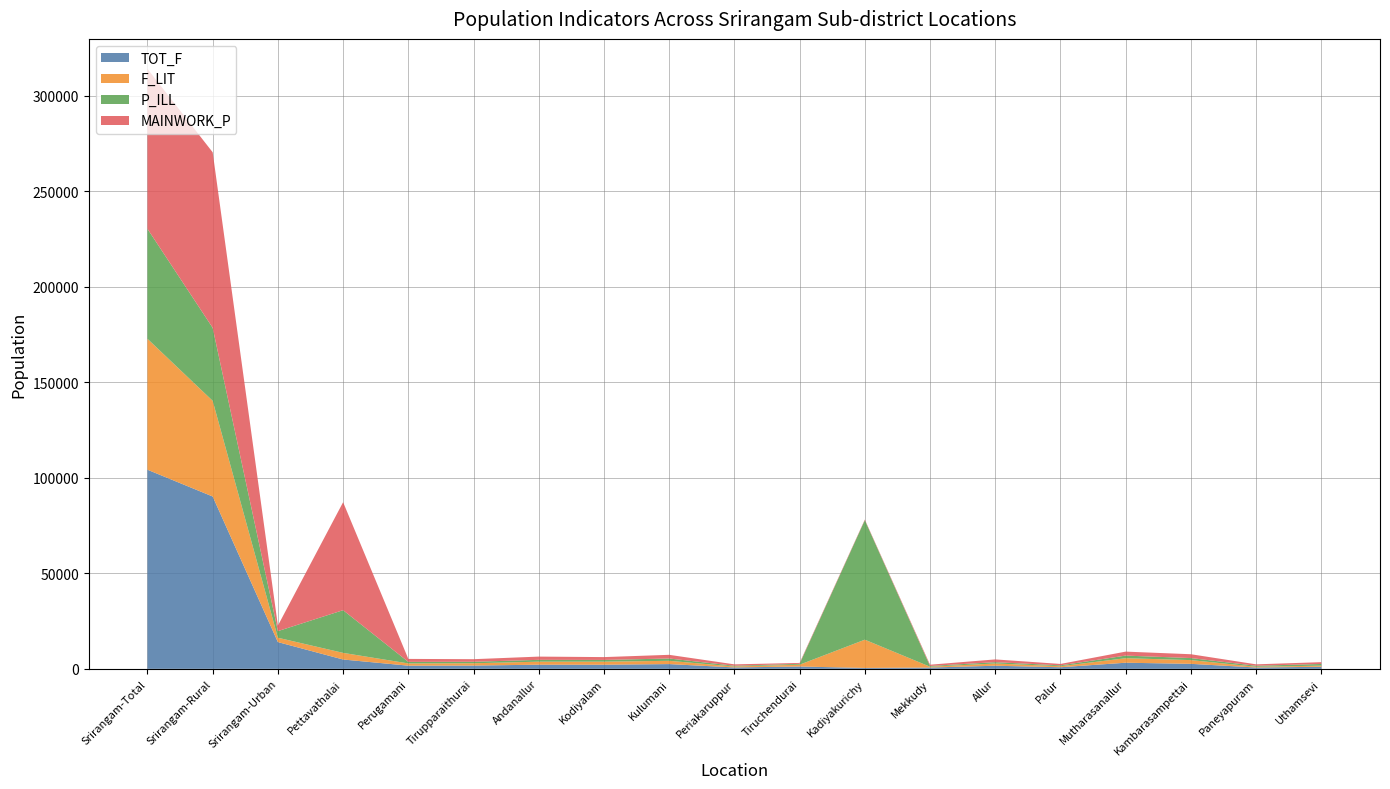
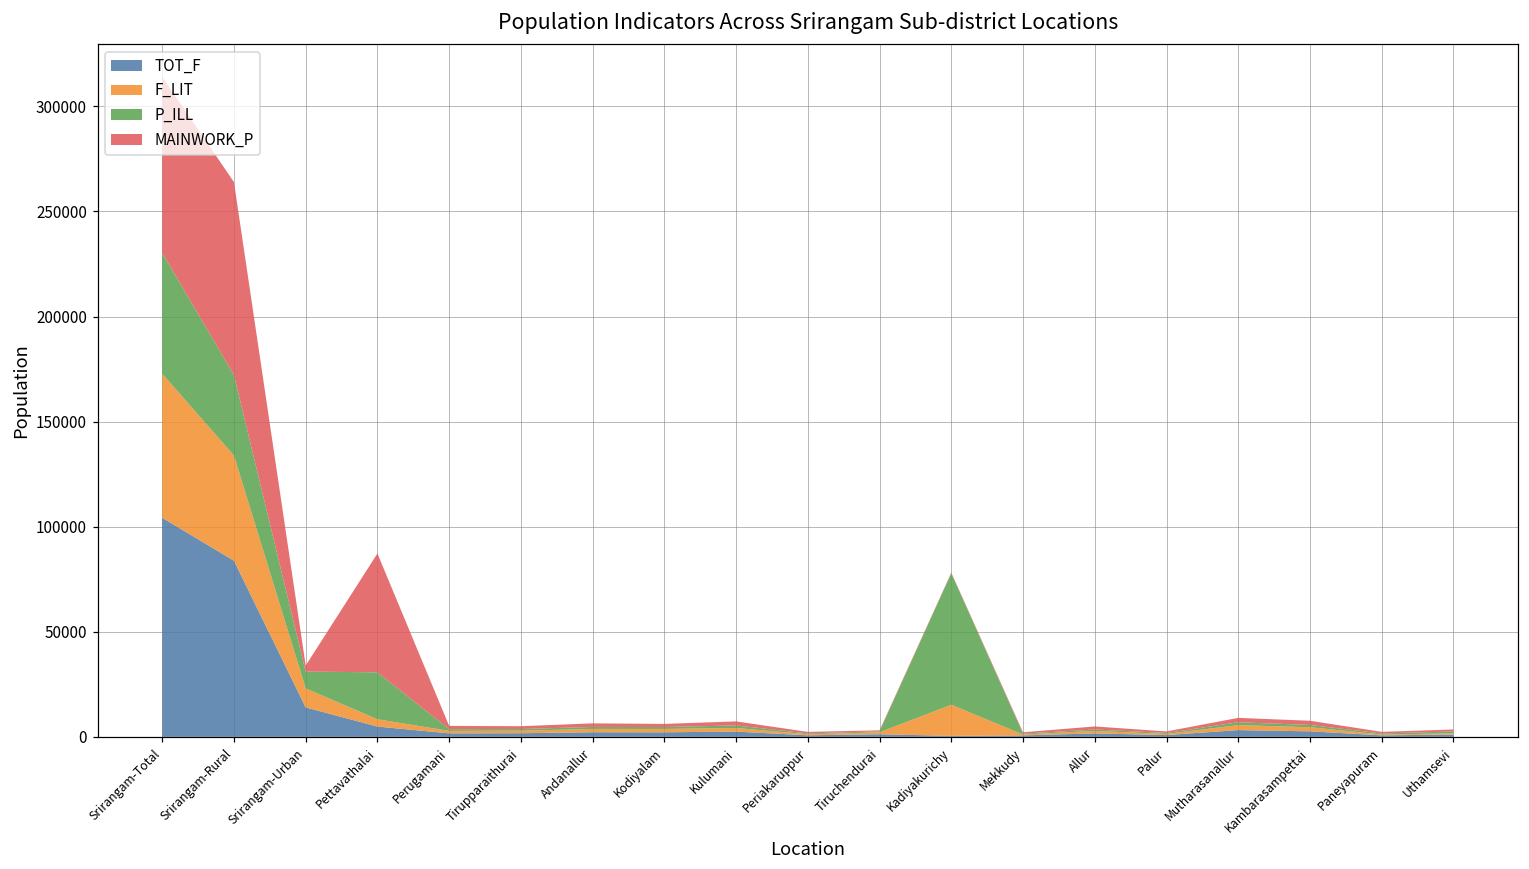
TOT_F, Srirangam-Rural: 90000 -> 84000
F_LIT, Srirangam-Urban: 2000 -> 9000
P_ILL, Srirangam-Urban: 3000 -> 8000
